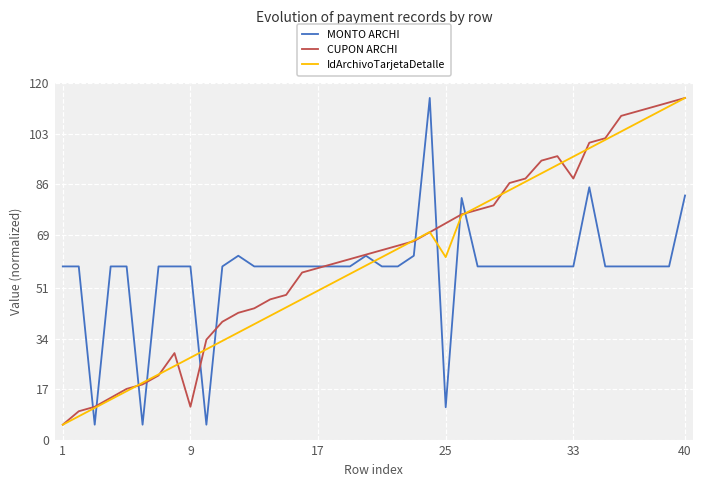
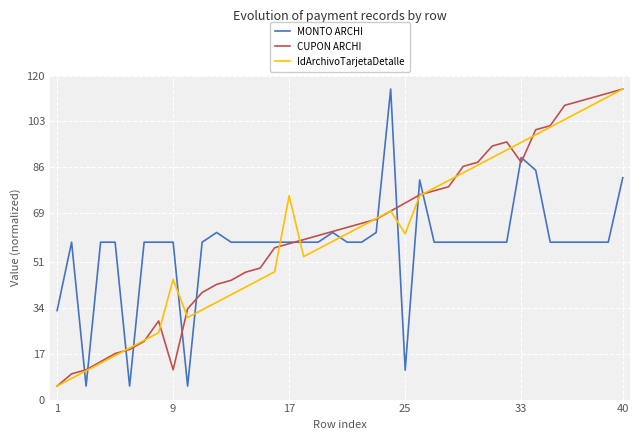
MONTO ARCHI, 1: 58 -> 33
IdArchivoTarjetaDetalle, 9: 28 -> 44
IdArchivoTarjetaDetalle, 17: 50 -> 76
MONTO ARCHI, 33: 58 -> 90
